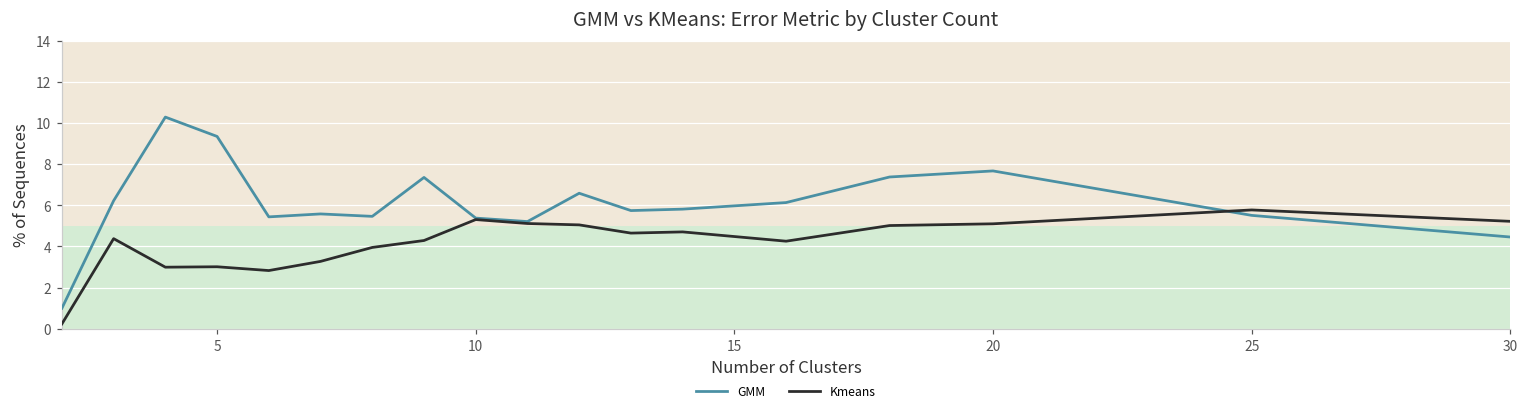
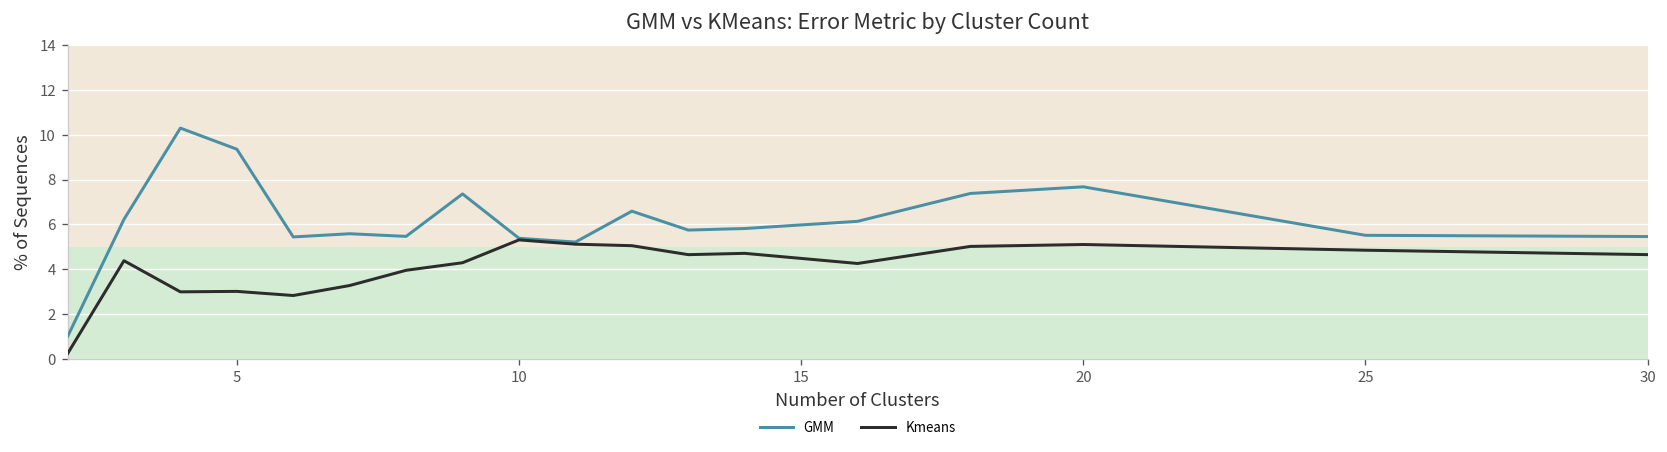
Kmeans, 25: 5.8 -> 4.8
GMM, 30: 4.5 -> 5.5
Kmeans, 30: 5.2 -> 4.7
